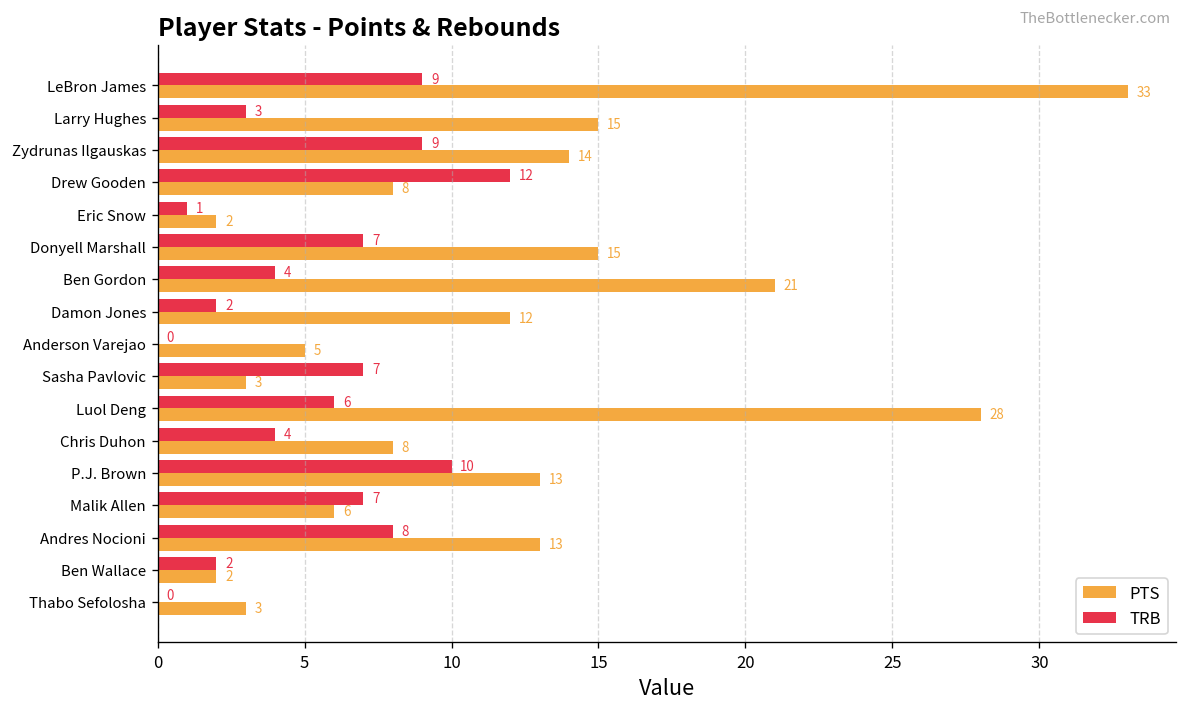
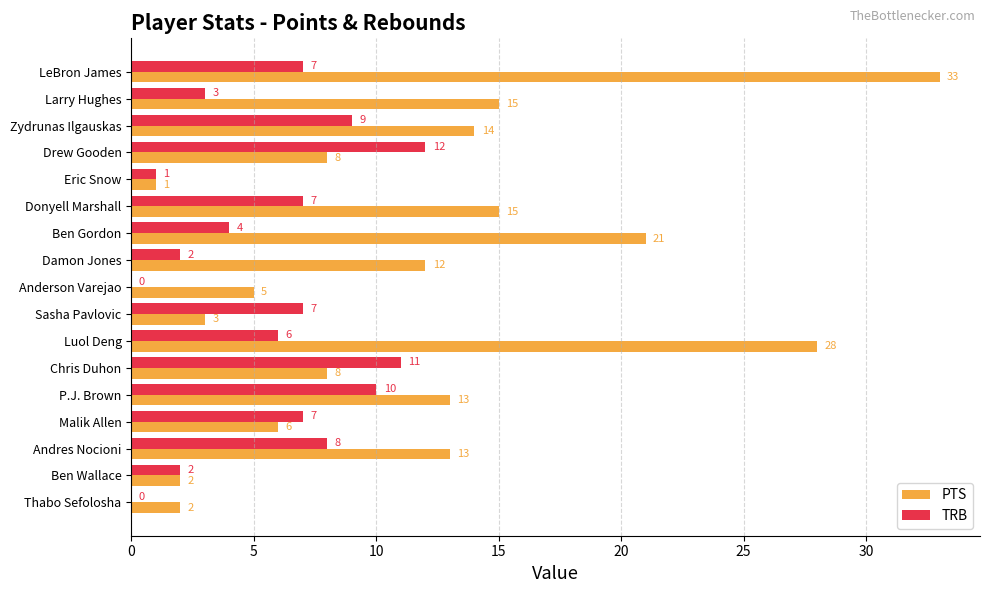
TRB, LeBron James: 9 -> 7
PTS, Eric Snow: 2 -> 1
TRB, Chris Duhon: 4 -> 11
PTS, Thabo Sefolosha: 3 -> 2
